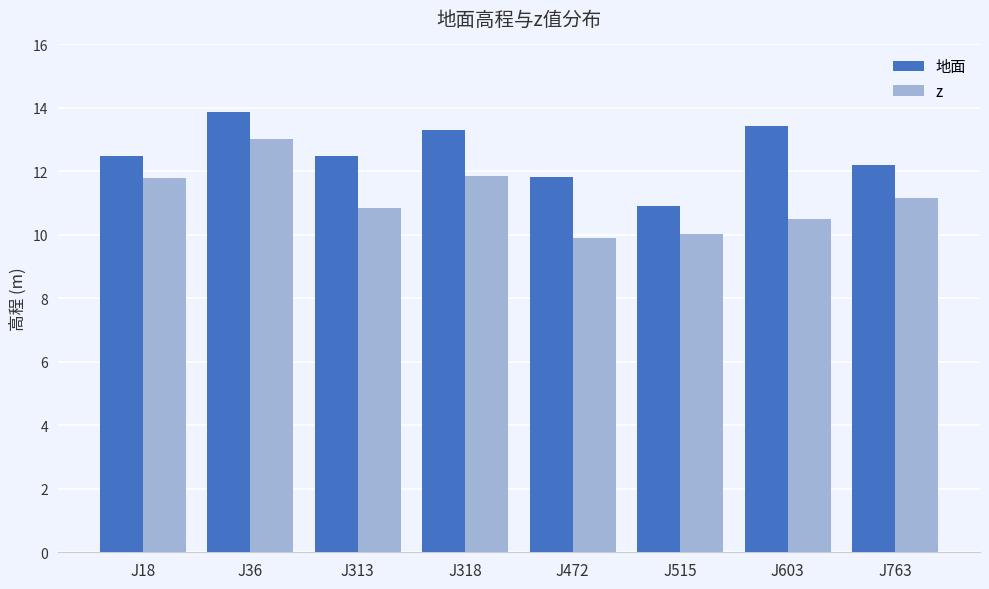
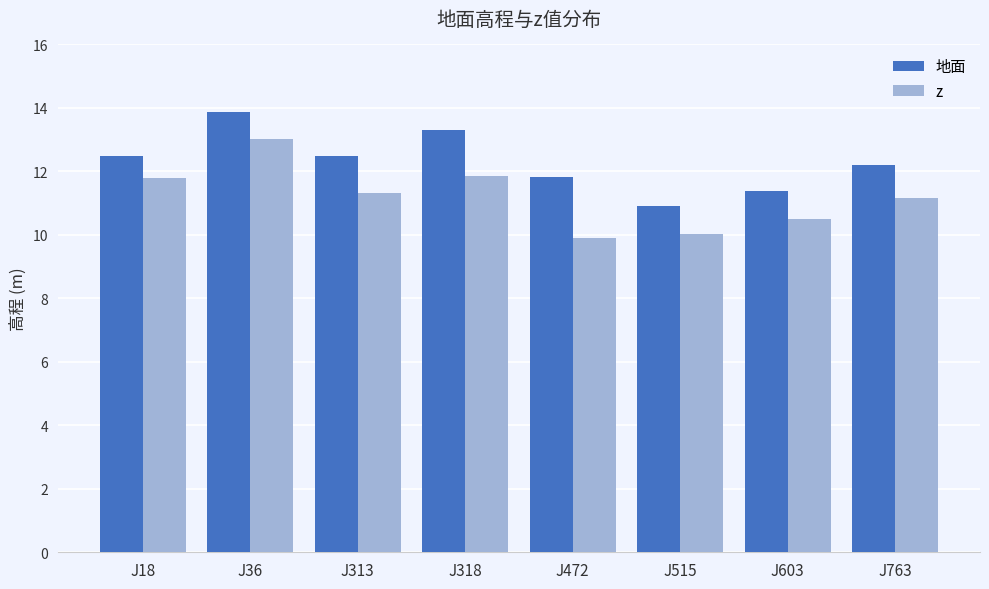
z, J313: 10.9 -> 11.3
地面, J603: 13.4 -> 11.4
